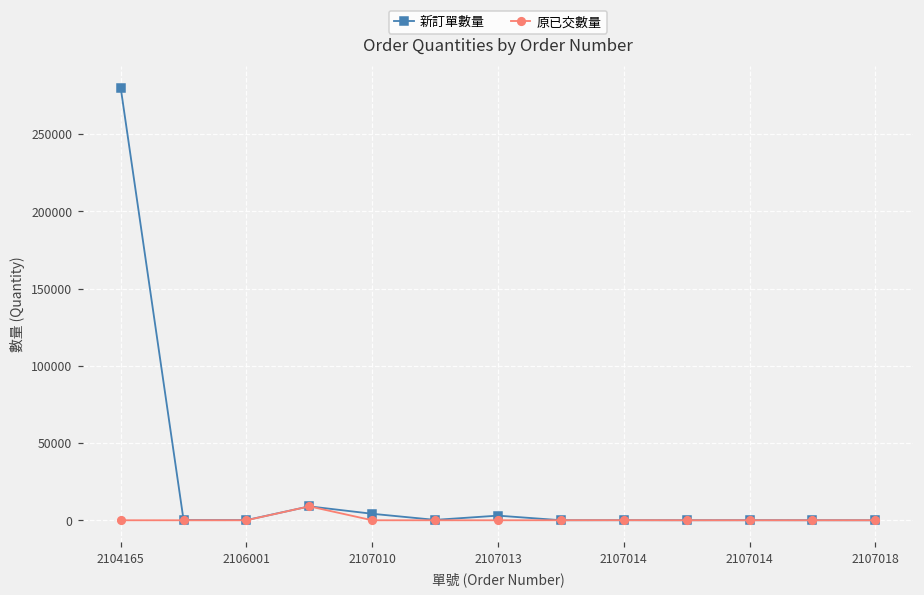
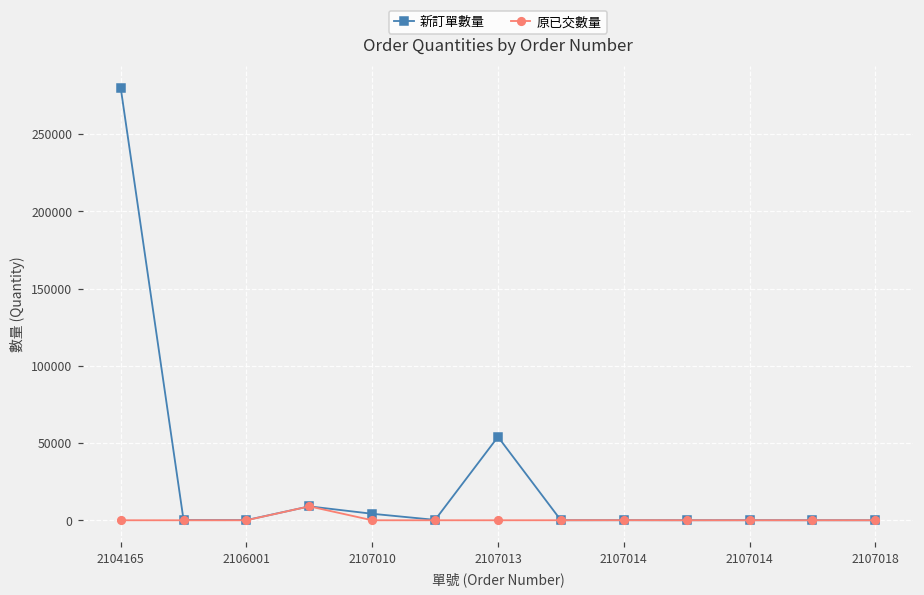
新訂單數量, 2107013: 3000 -> 54000
